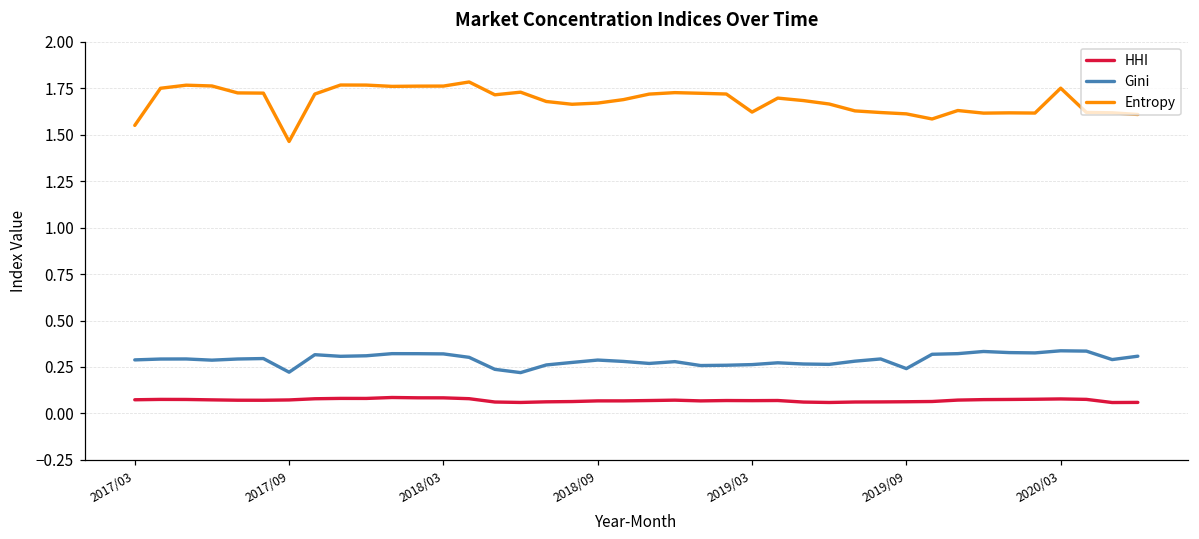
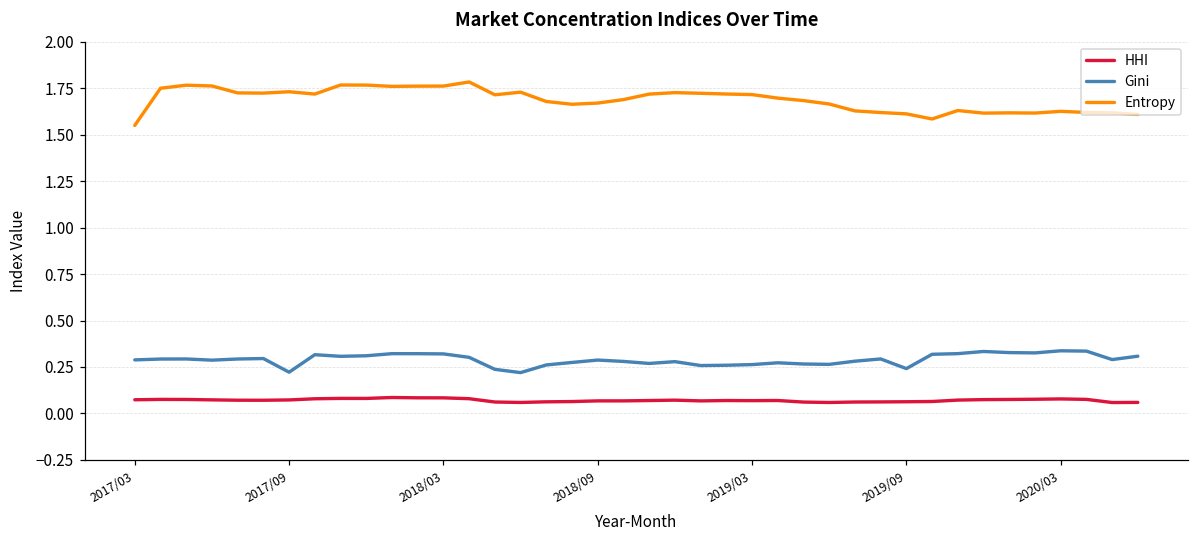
Entropy, 2017/09: 1.46 -> 1.73
Entropy, 2019/03: 1.62 -> 1.72
Entropy, 2020/03: 1.75 -> 1.63
